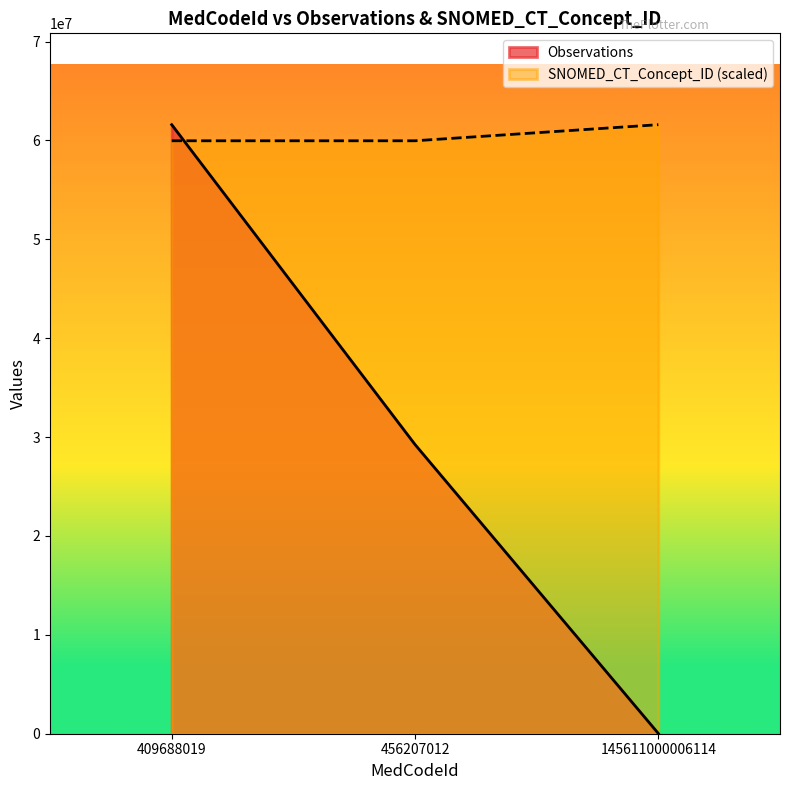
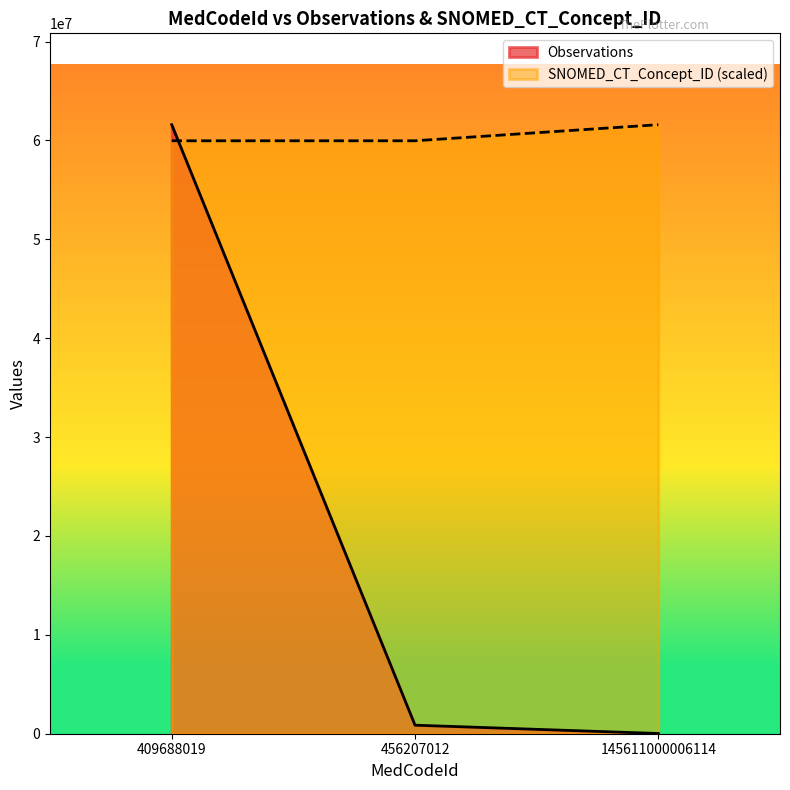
Observations, 456207012: 29000000 -> 1000000
